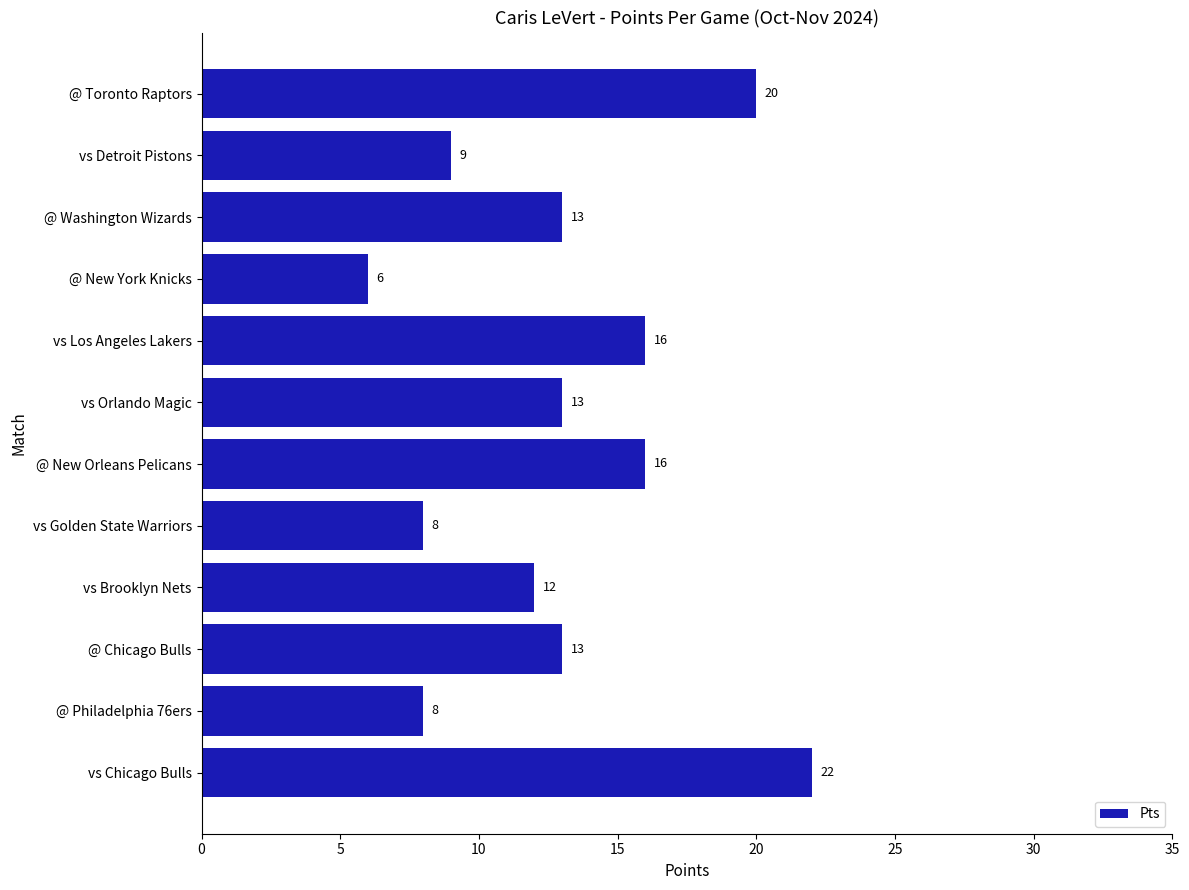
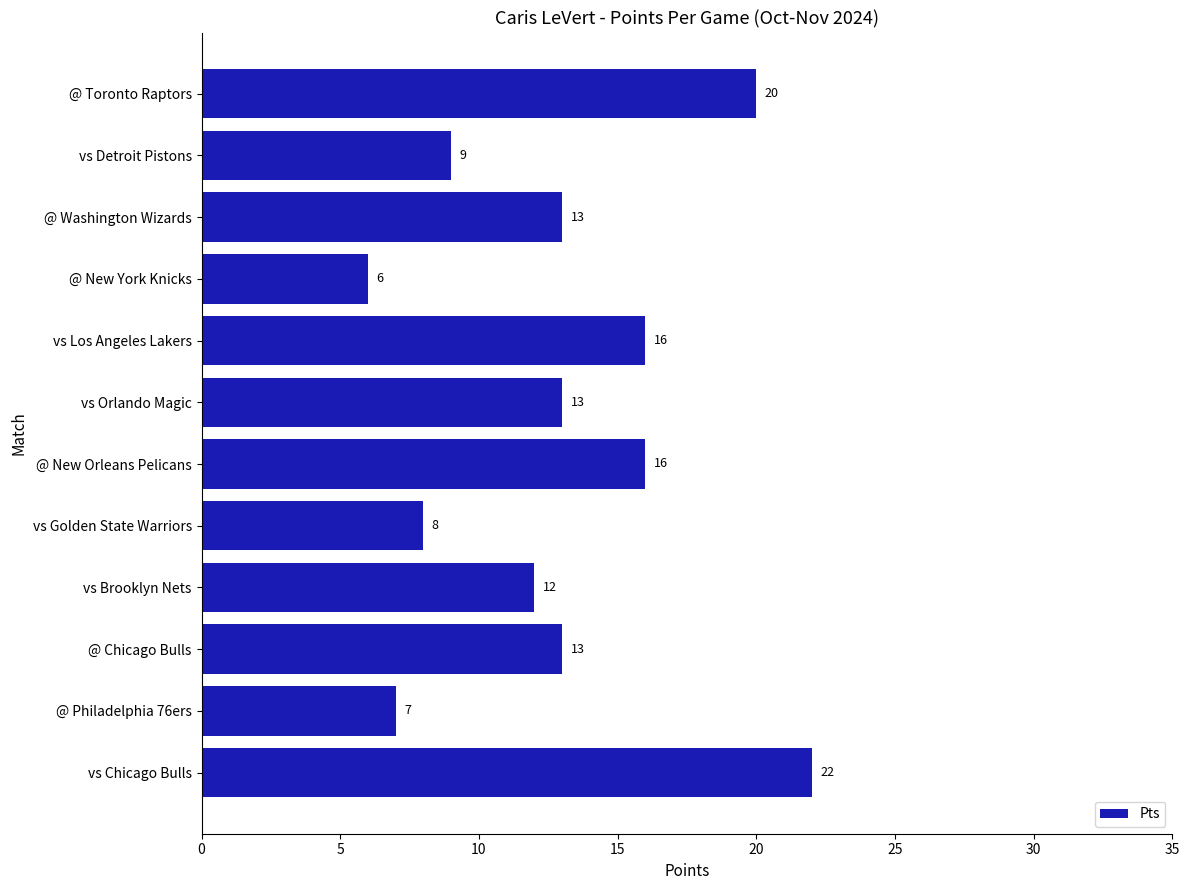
@ Philadelphia 76ers: 8 -> 7
